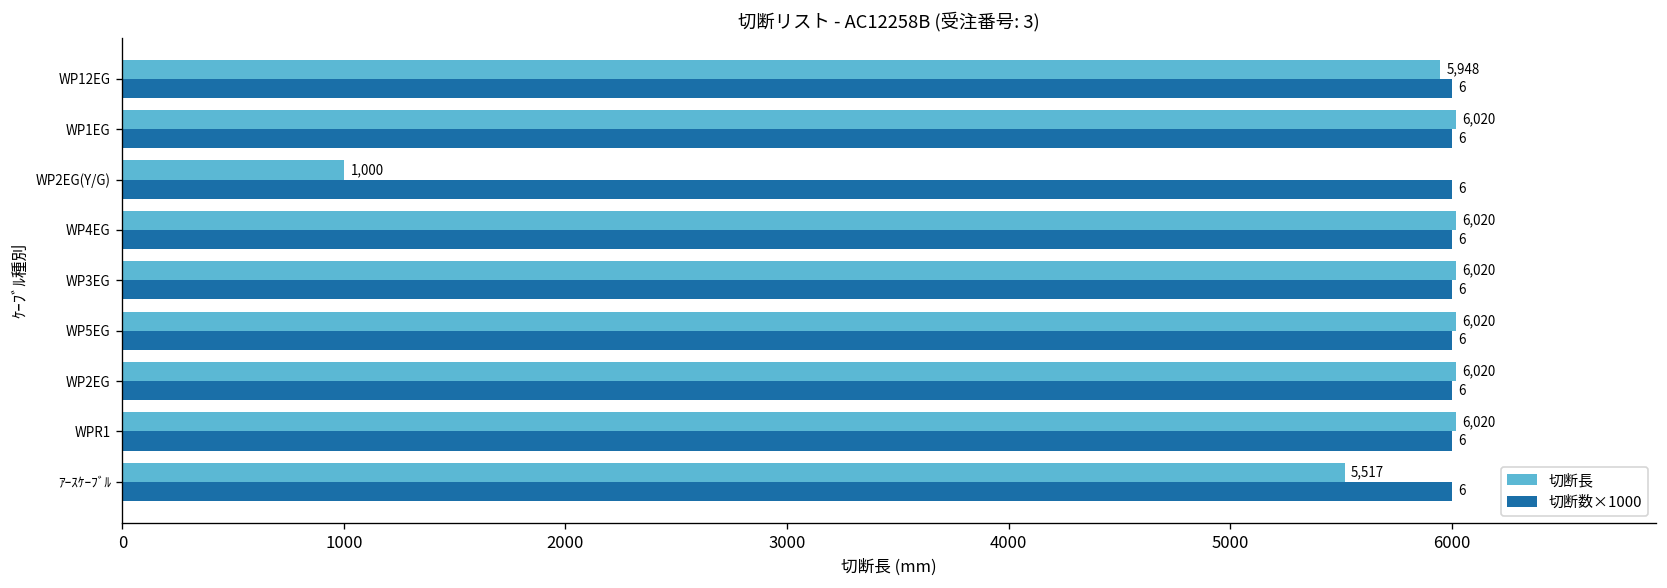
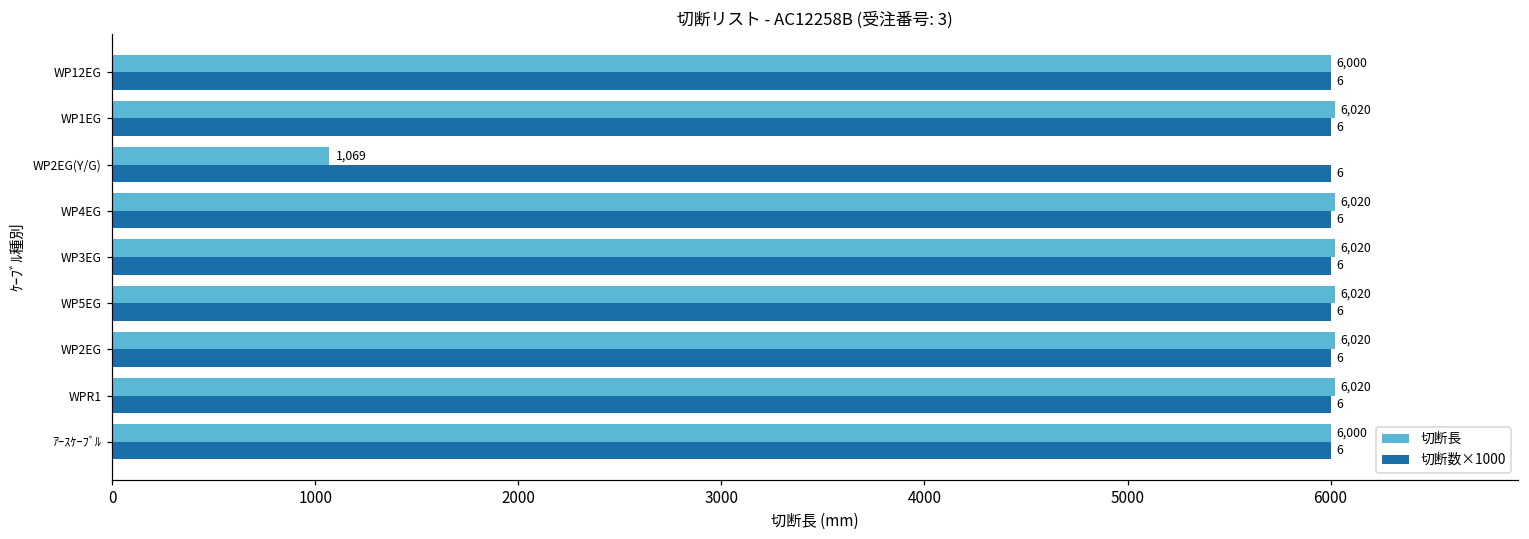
切断長, WP12EG: 5,948 -> 6,000
切断長, WP2EG(Y/G): 1,000 -> 1,069
切断長, ｱｰｽｹｰﾌﾞﾙ: 5,517 -> 6,000
